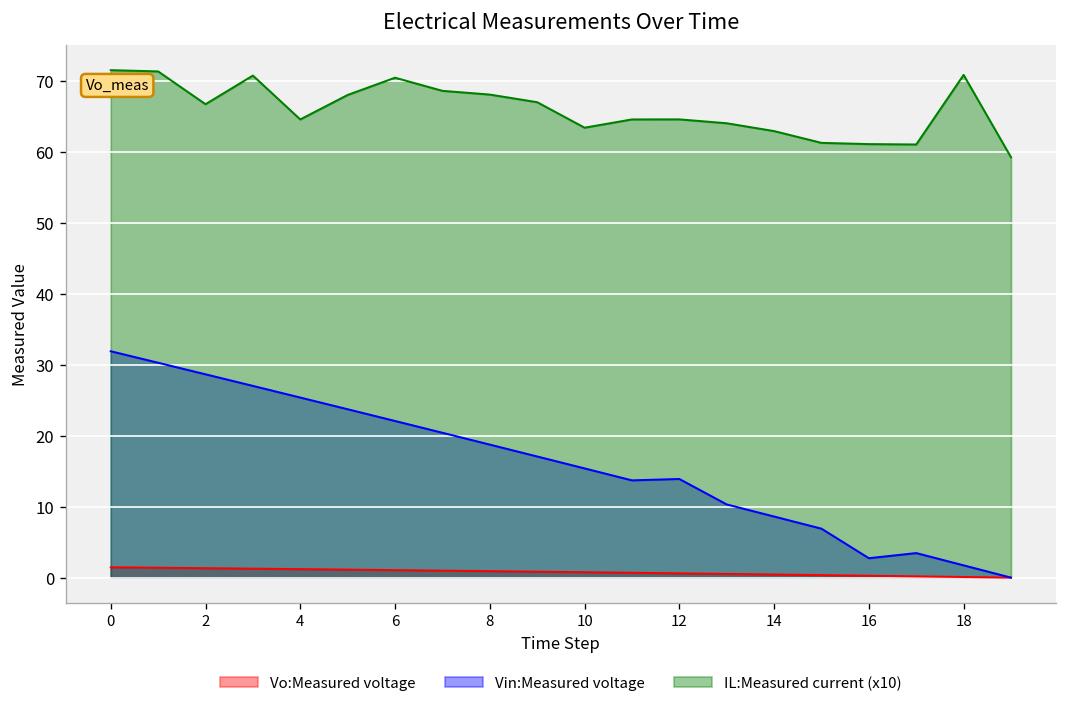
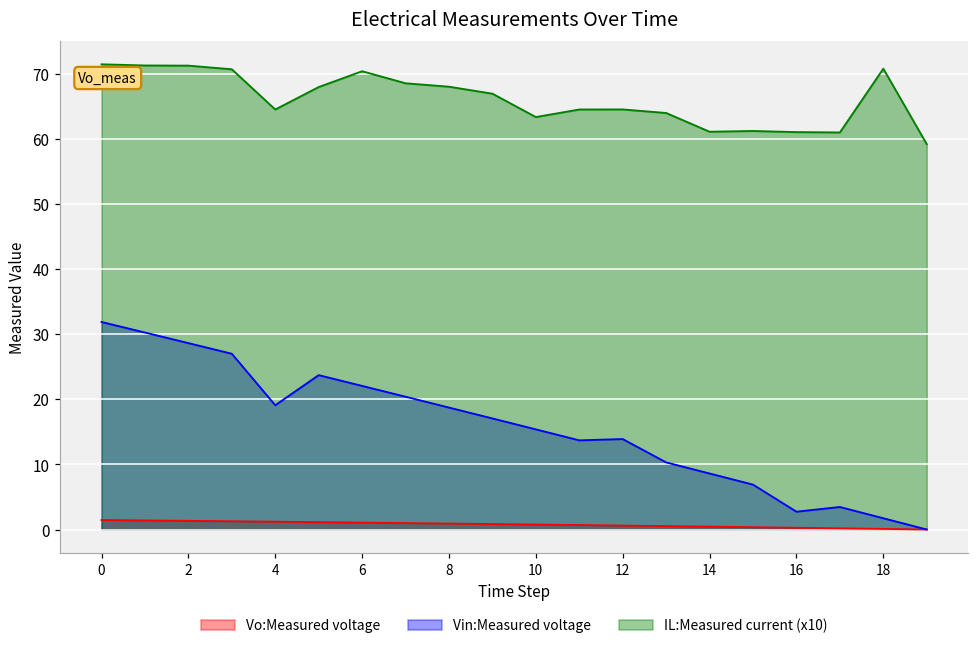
IL:Measured current (x10), 2: 67 -> 71
Vin:Measured voltage, 4: 25 -> 19
IL:Measured current (x10), 14: 63 -> 61
